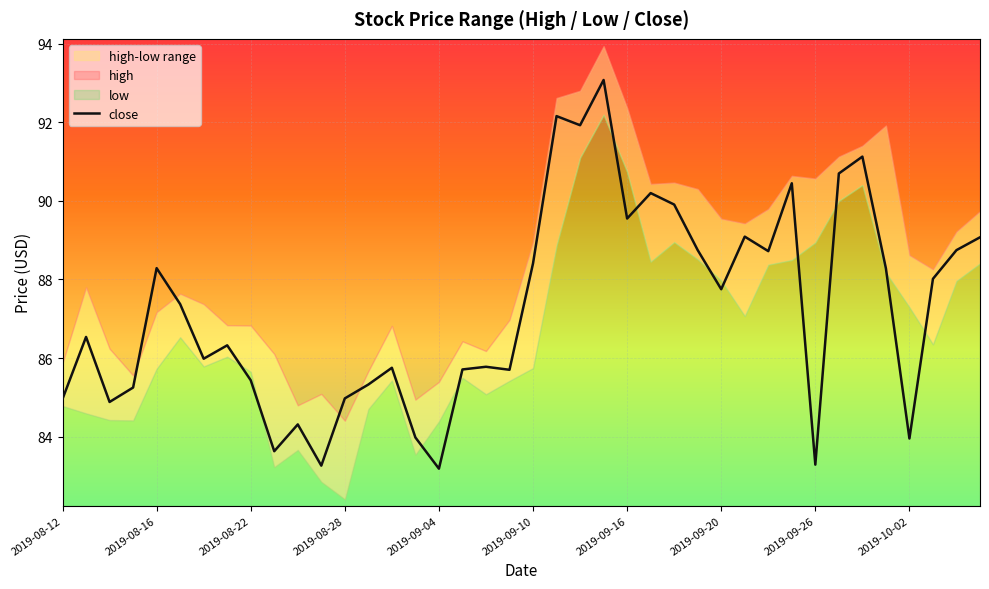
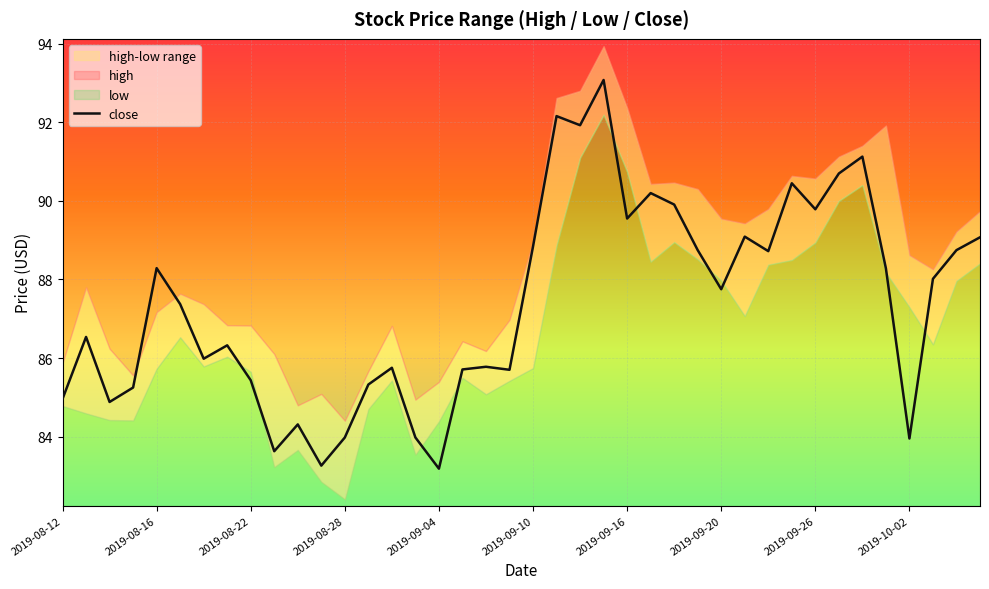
close, 2019-08-28: 85.0 -> 84.0
close, 2019-09-10: 88.4 -> 88.8
close, 2019-09-26: 83.3 -> 89.8
